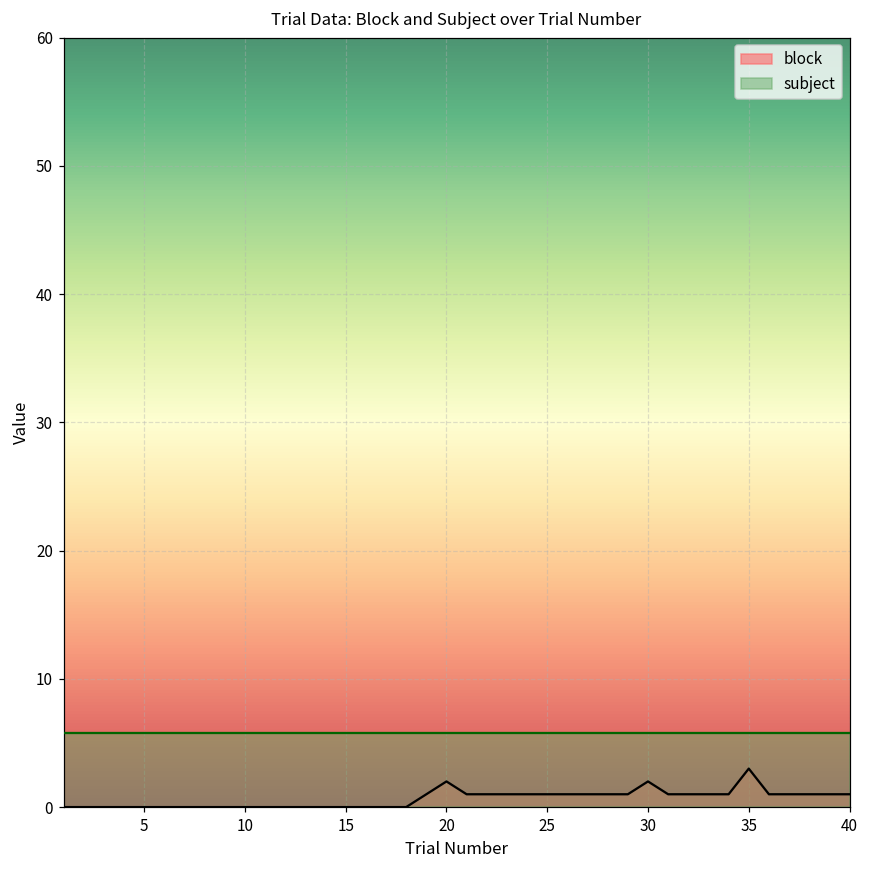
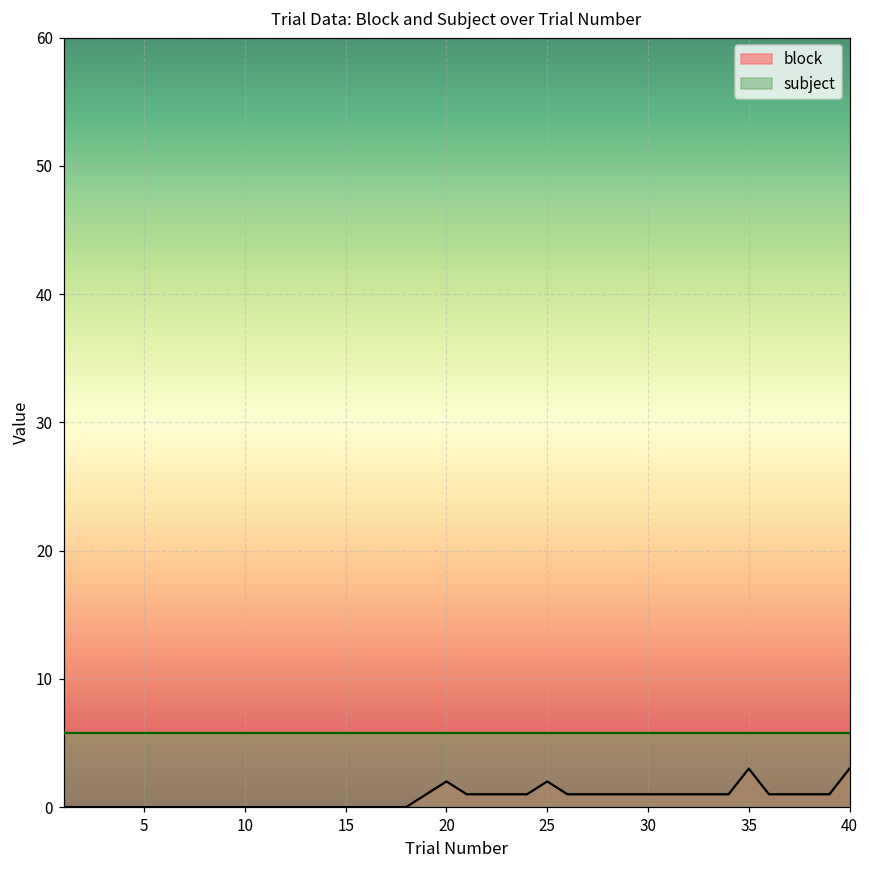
block, 25: 1 -> 2
block, 30: 2 -> 1
block, 40: 1 -> 3
